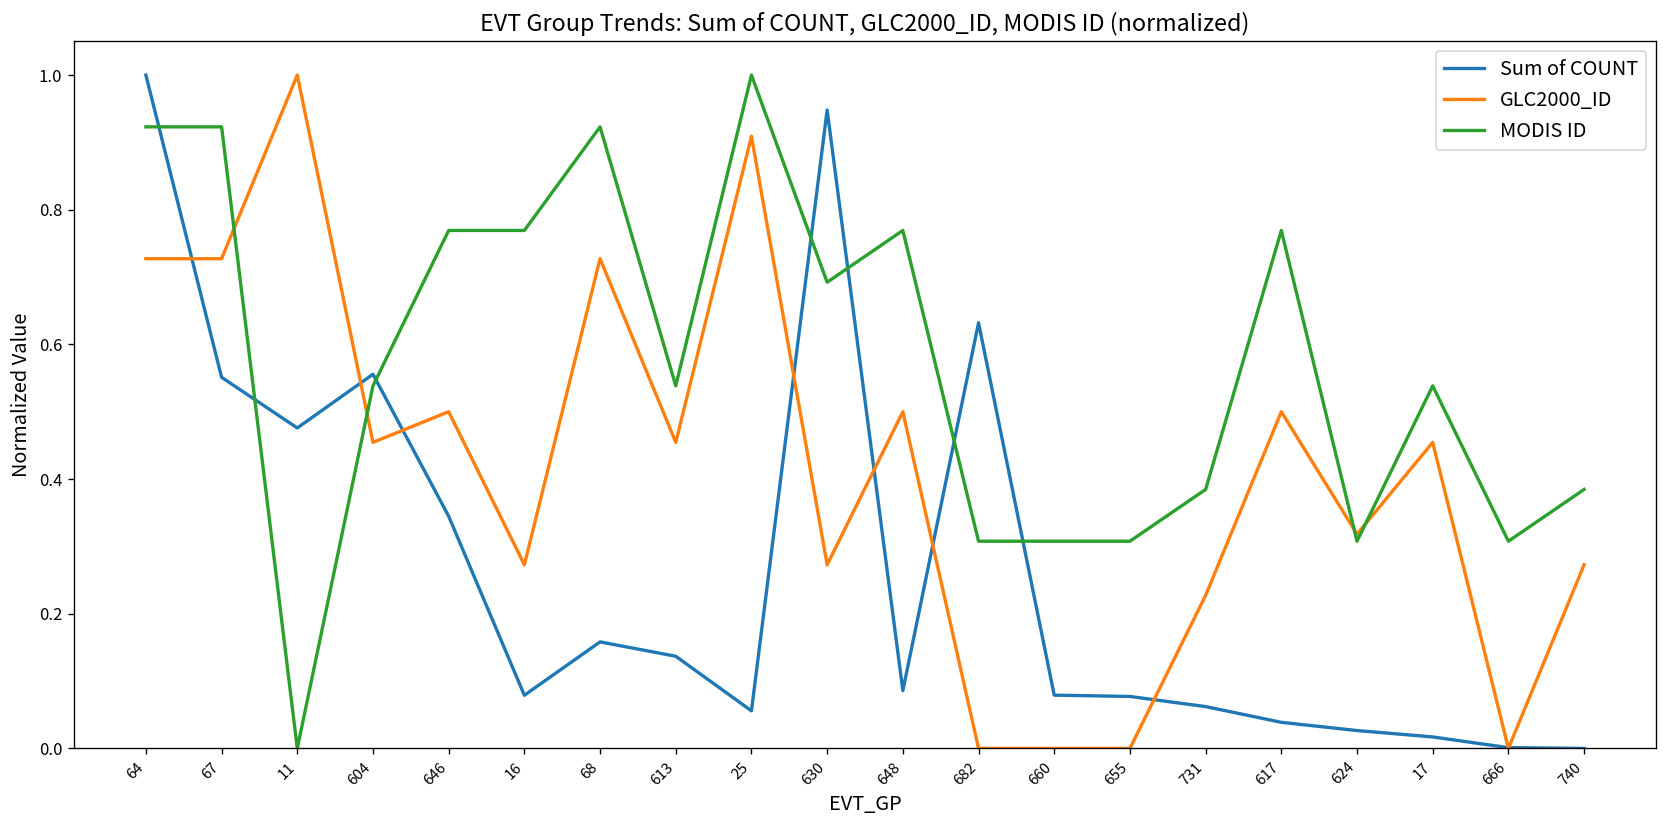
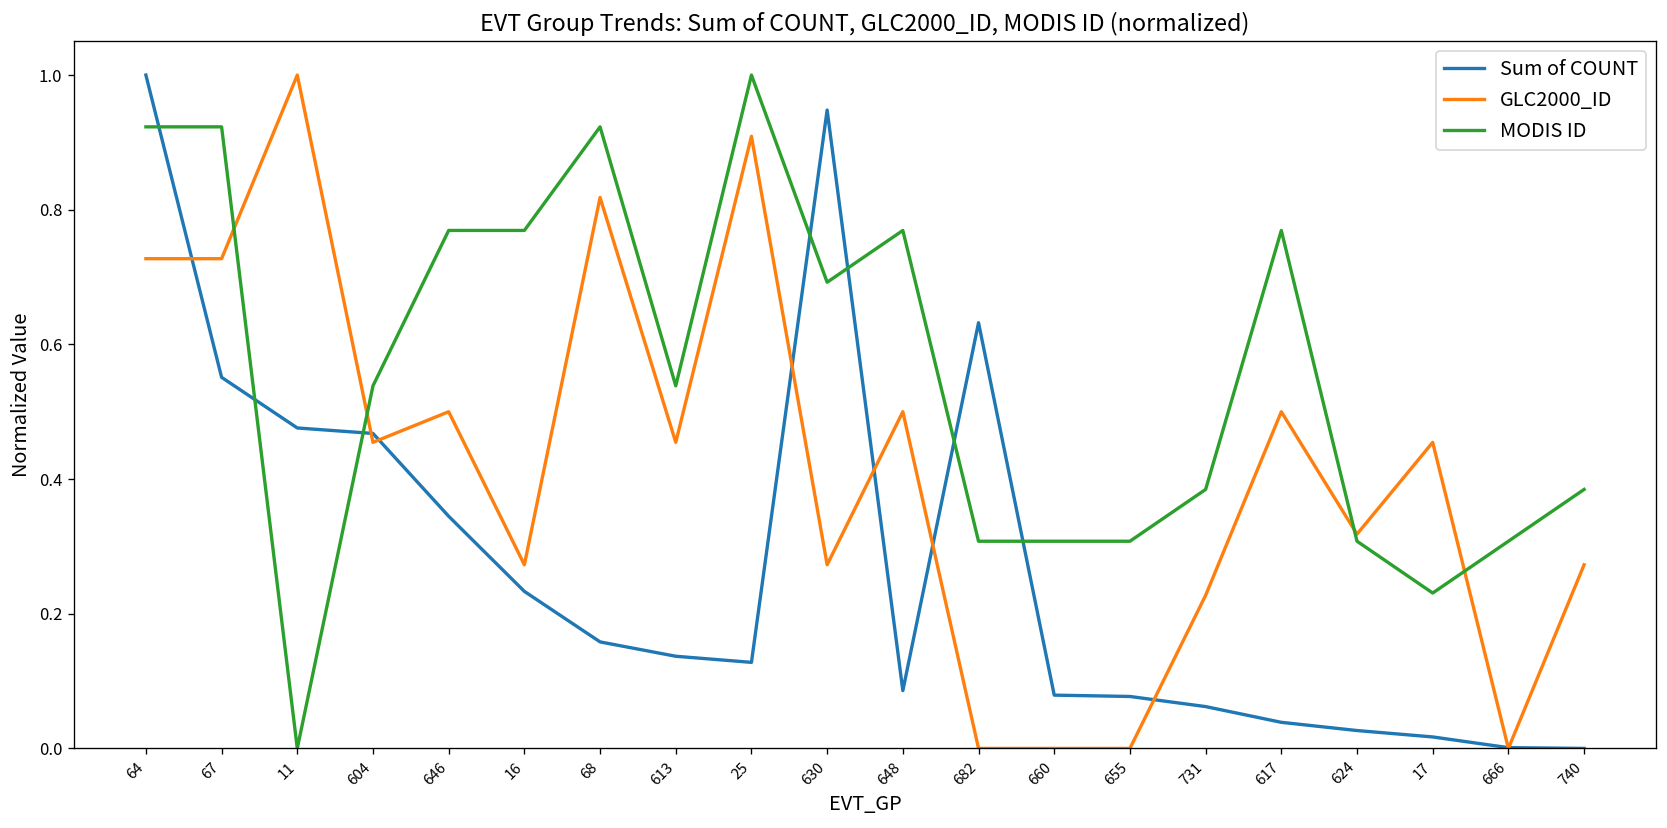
Sum of COUNT, 604: 0.56 -> 0.47
Sum of COUNT, 16: 0.08 -> 0.23
GLC2000_ID, 68: 0.73 -> 0.82
Sum of COUNT, 25: 0.06 -> 0.13
MODIS ID, 17: 0.54 -> 0.23
